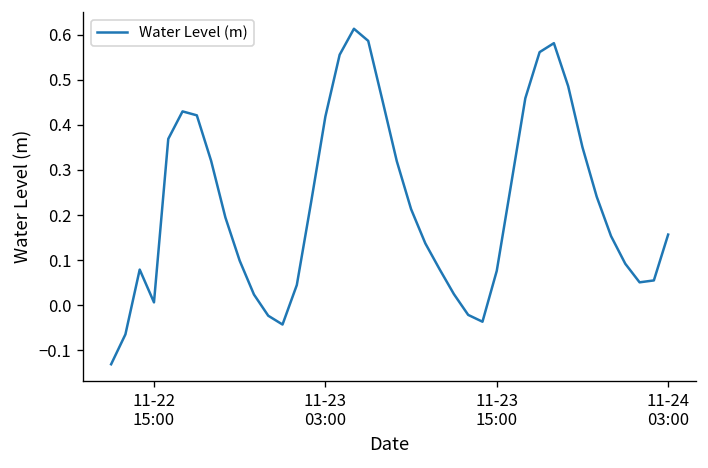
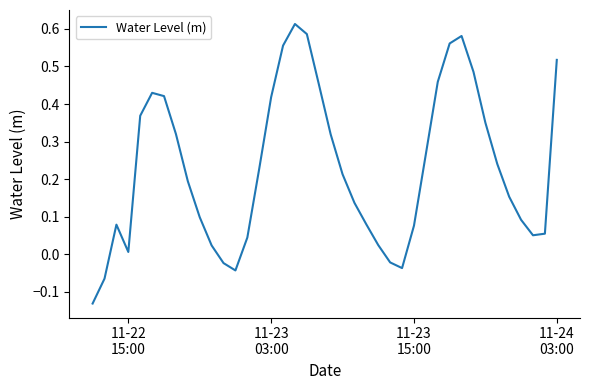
11-24 03:00: 0.16 -> 0.52
